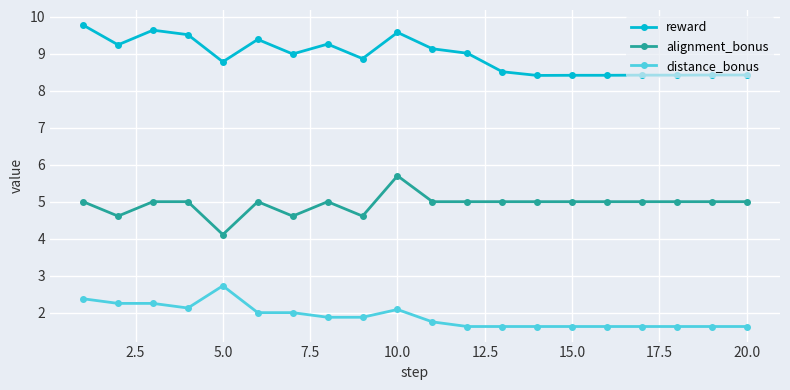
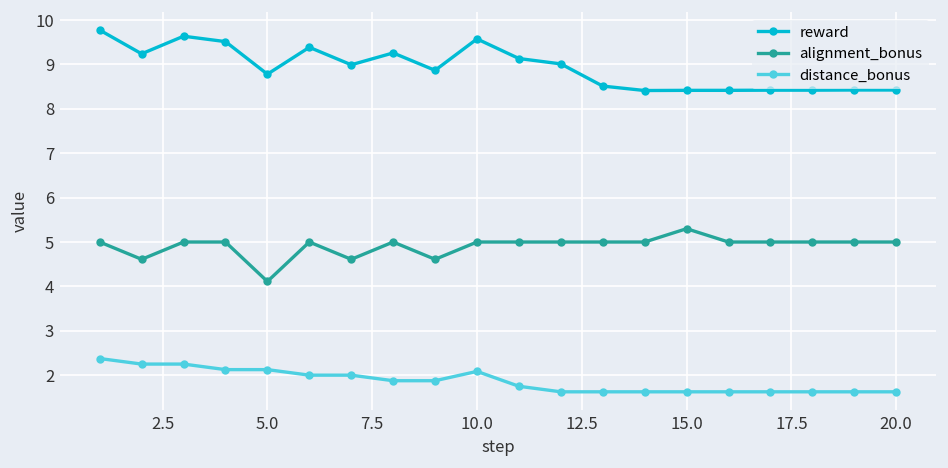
distance_bonus, 5.0: 2.7 -> 2.1
alignment_bonus, 10.0: 5.7 -> 5.0
alignment_bonus, 15.0: 5.0 -> 5.3
